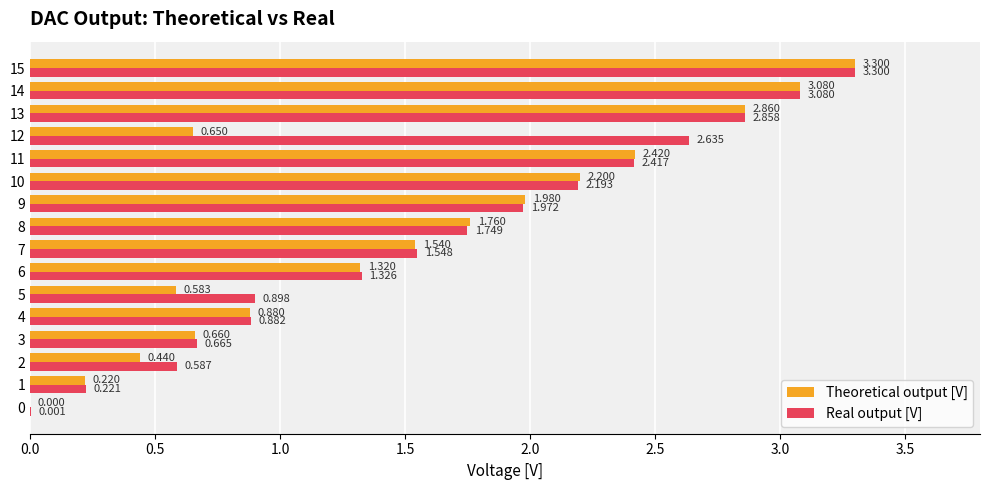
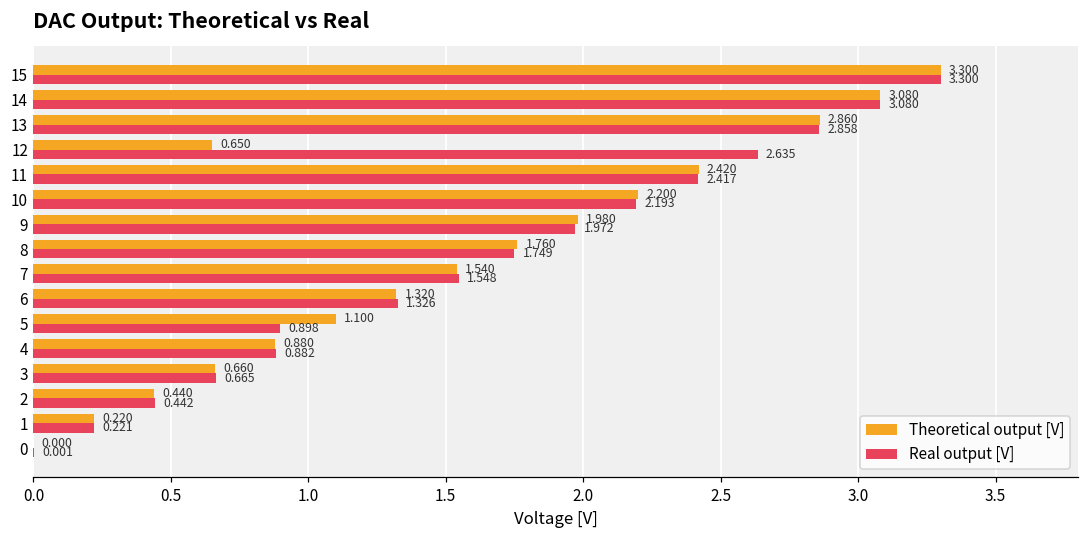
Theoretical output [V], 5: 0.583 -> 1.100
Real output [V], 2: 0.587 -> 0.442
